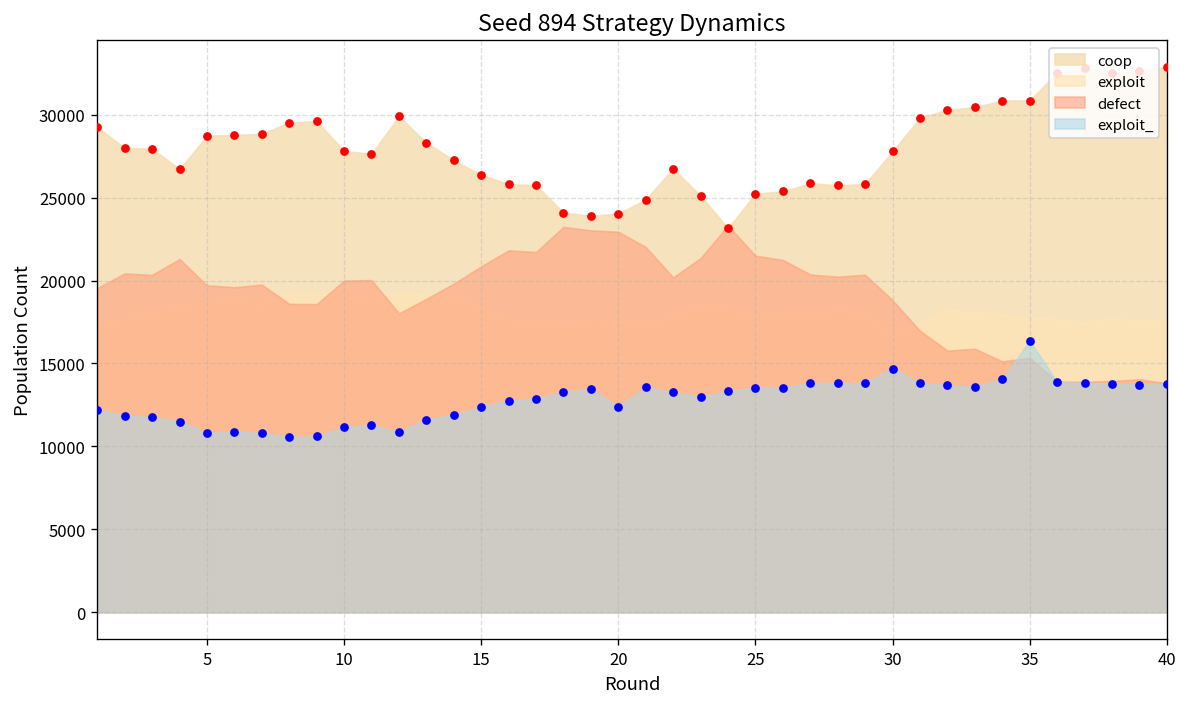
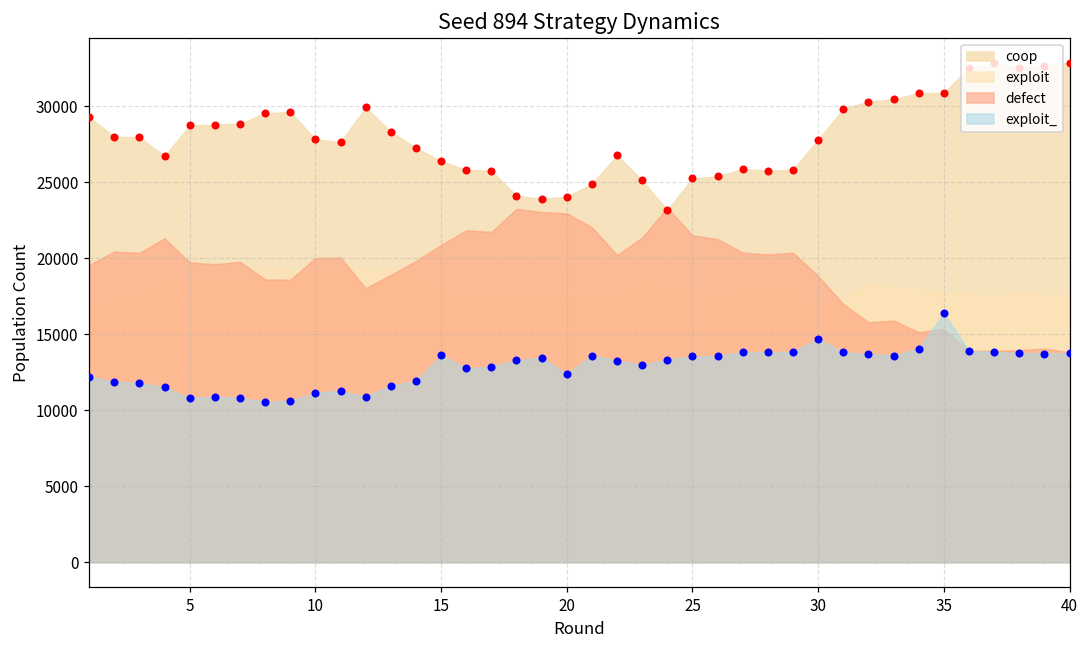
exploit_, 15: 12400 -> 13600
